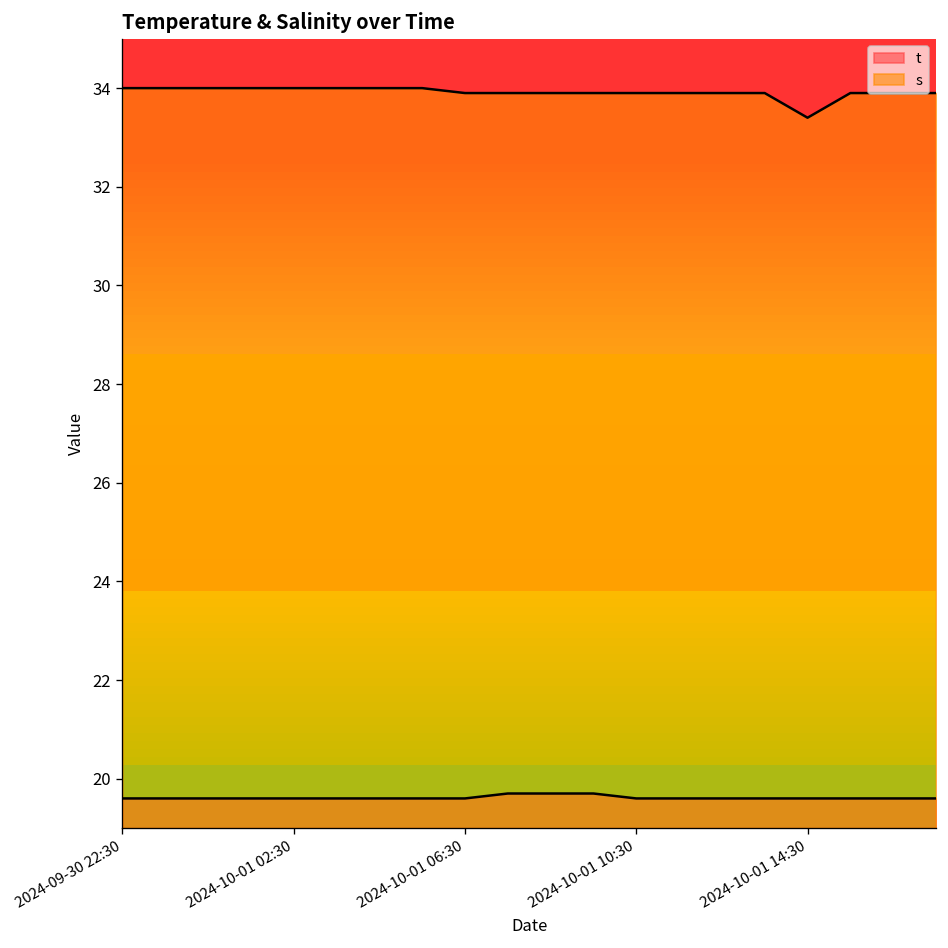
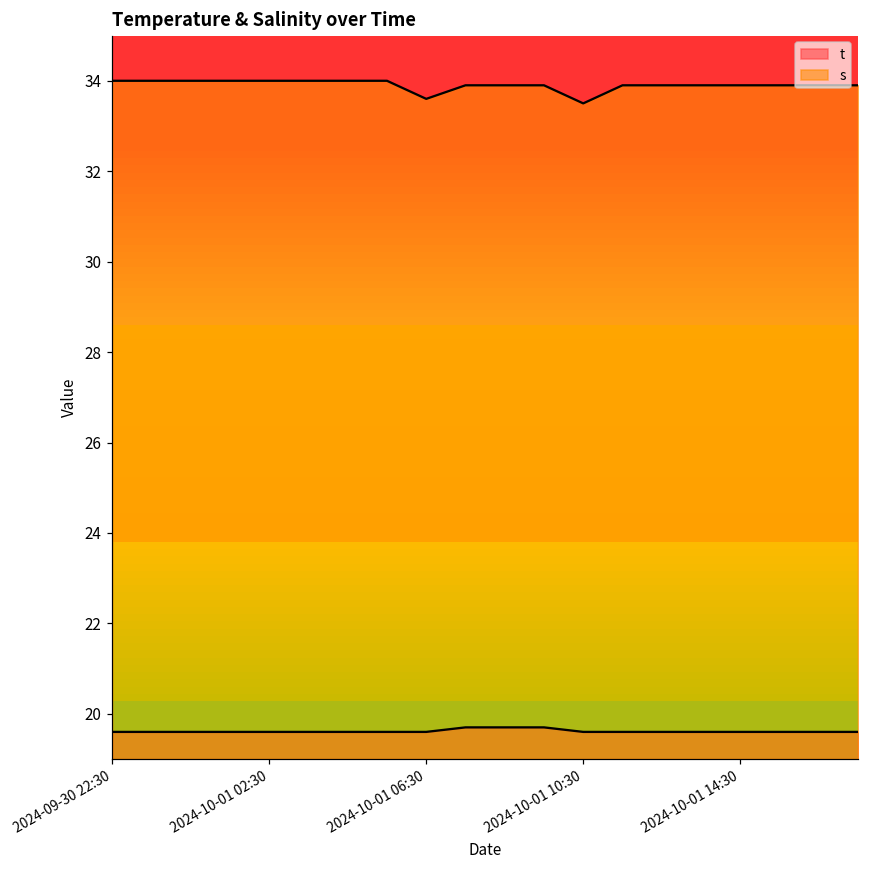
s, 2024-10-01 06:30: 33.9 -> 33.6
s, 2024-10-01 10:30: 33.9 -> 33.5
s, 2024-10-01 14:30: 33.4 -> 33.9
